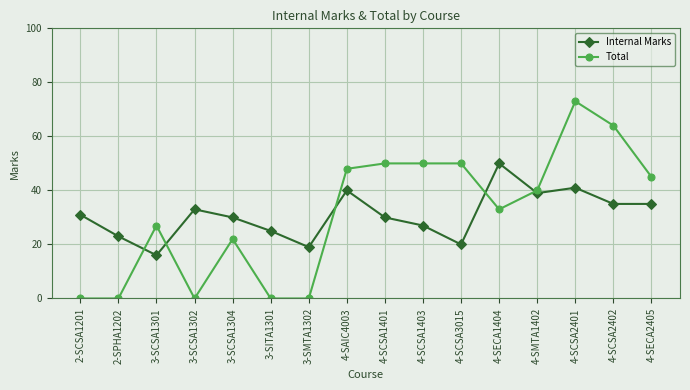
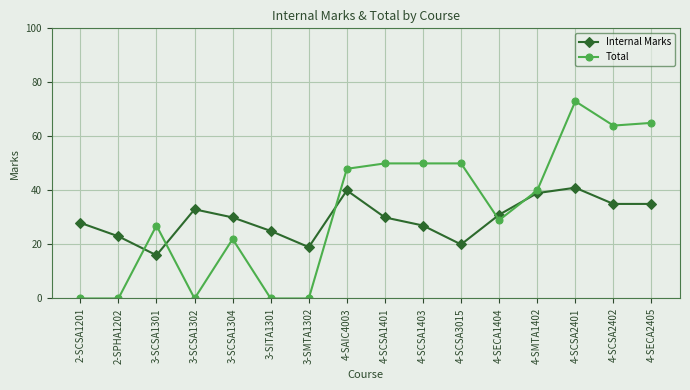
Internal Marks, 2-SCSA1201: 31 -> 28
Internal Marks, 4-SECA1404: 50 -> 31
Total, 4-SECA1404: 33 -> 29
Total, 4-SECA2405: 45 -> 65
